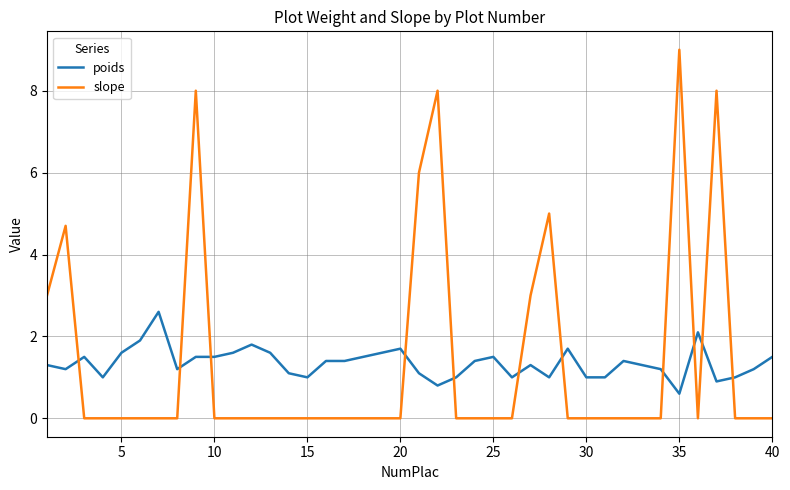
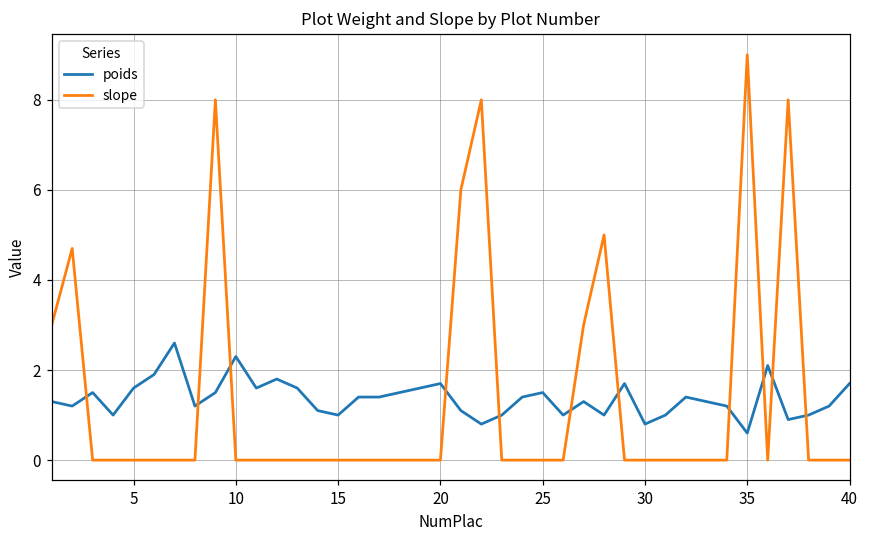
poids, 10: 1.5 -> 2.3
poids, 30: 1.0 -> 0.8
poids, 40: 1.5 -> 1.7
